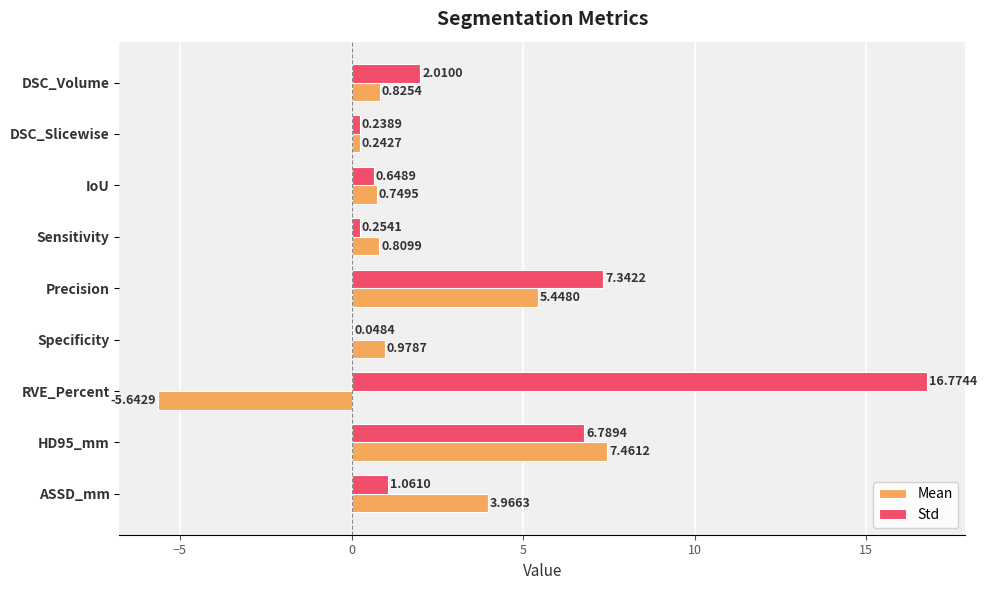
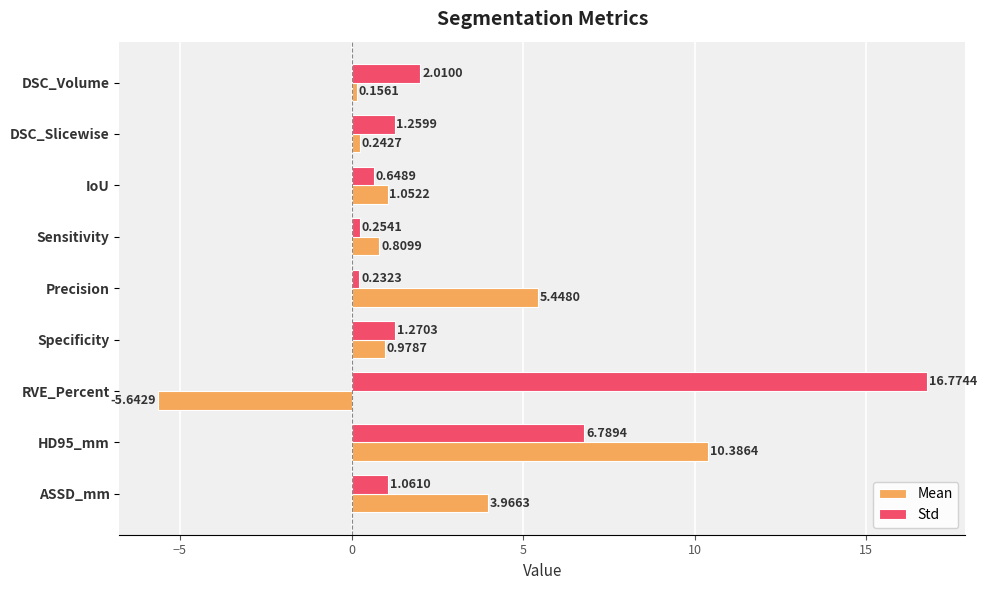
Mean, DSC_Volume: 0.8254 -> 0.1561
Std, DSC_Slicewise: 0.2389 -> 1.2599
Mean, IoU: 0.7495 -> 1.0522
Std, Precision: 7.3422 -> 0.2323
Std, Specificity: 0.0484 -> 1.2703
Mean, HD95_mm: 7.4612 -> 10.3864
